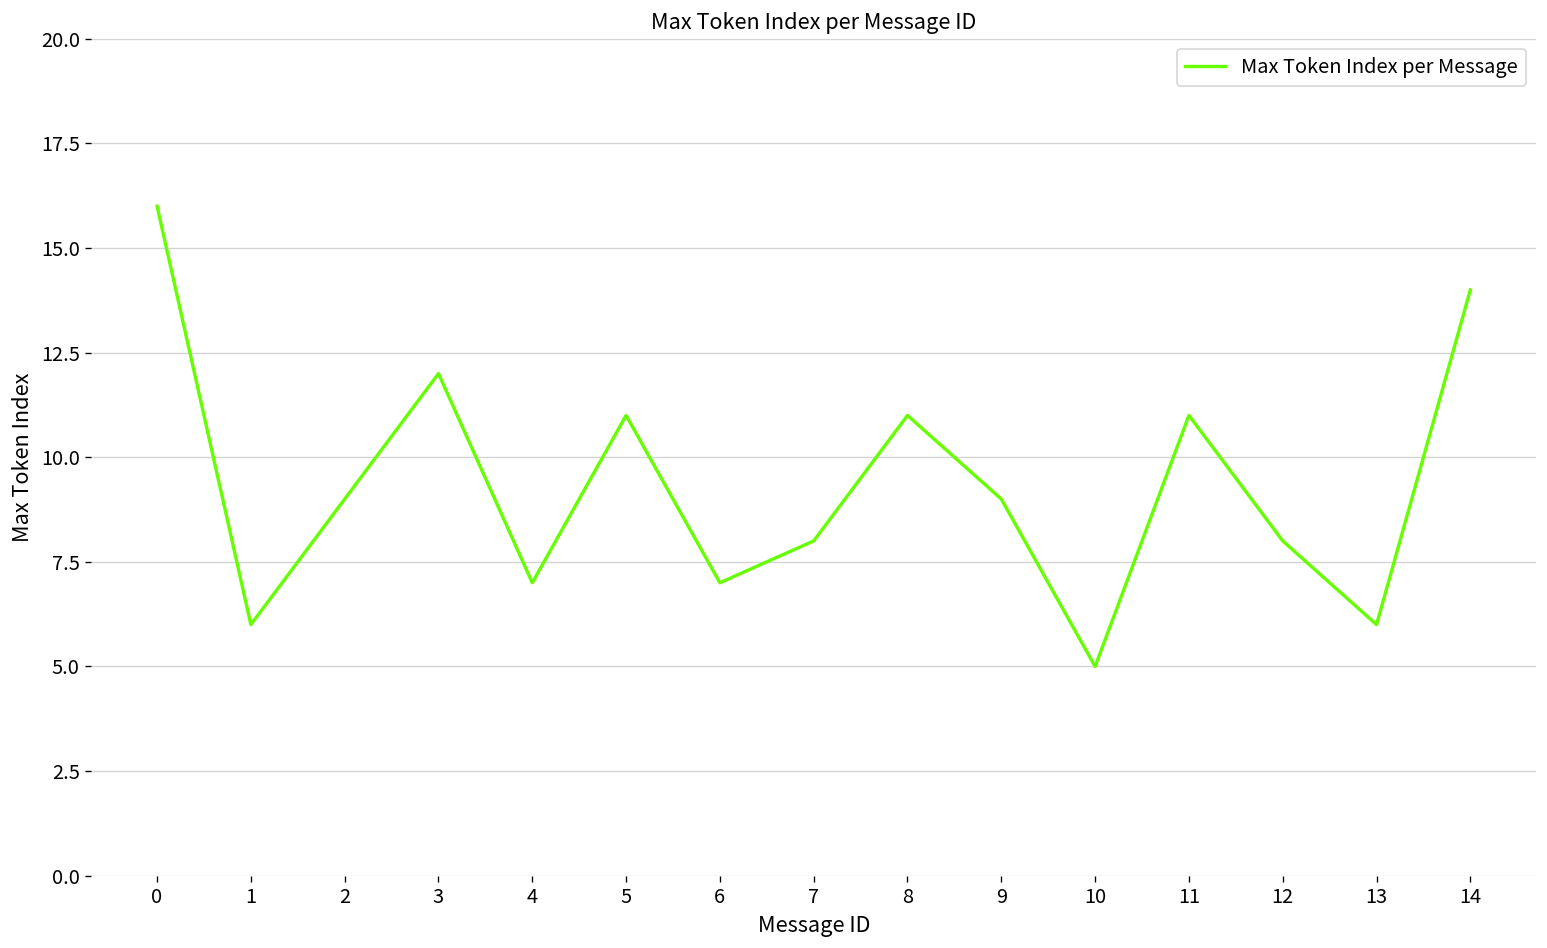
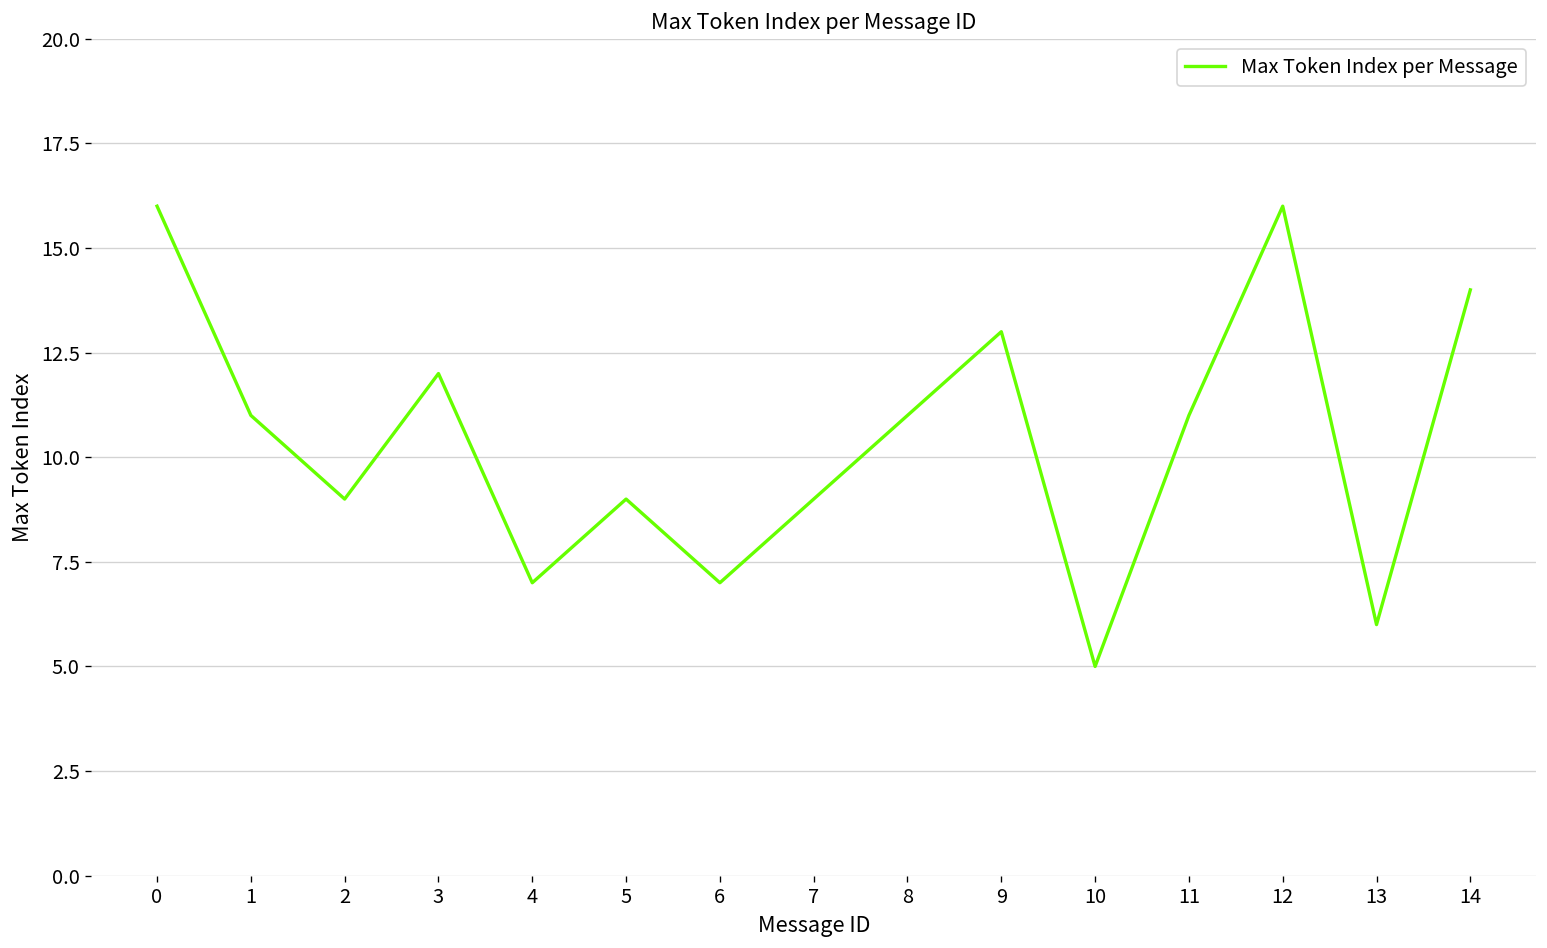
1: 6 -> 11
5: 11 -> 9
7: 8 -> 9
9: 9 -> 13
12: 8 -> 16
